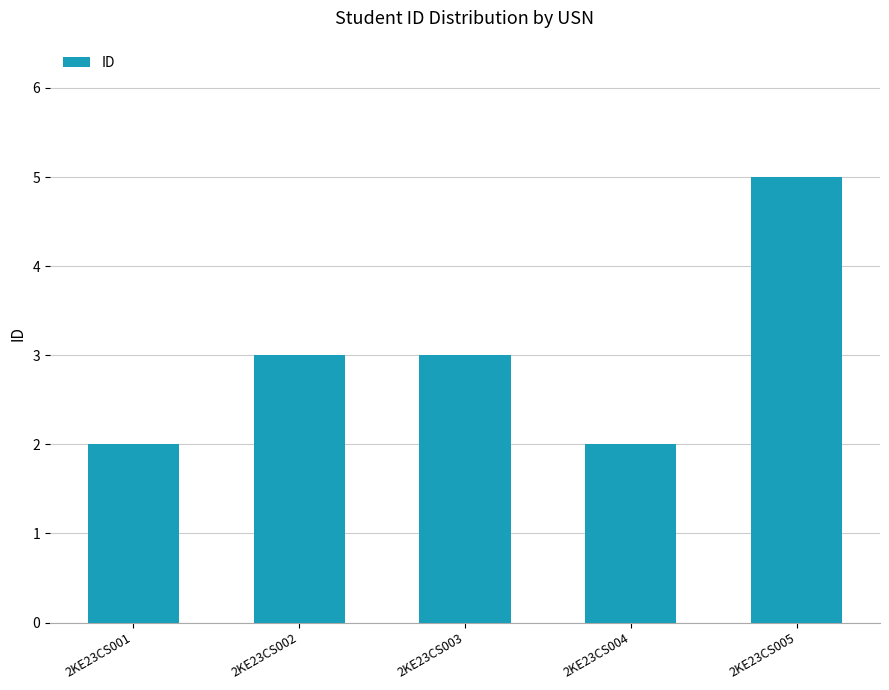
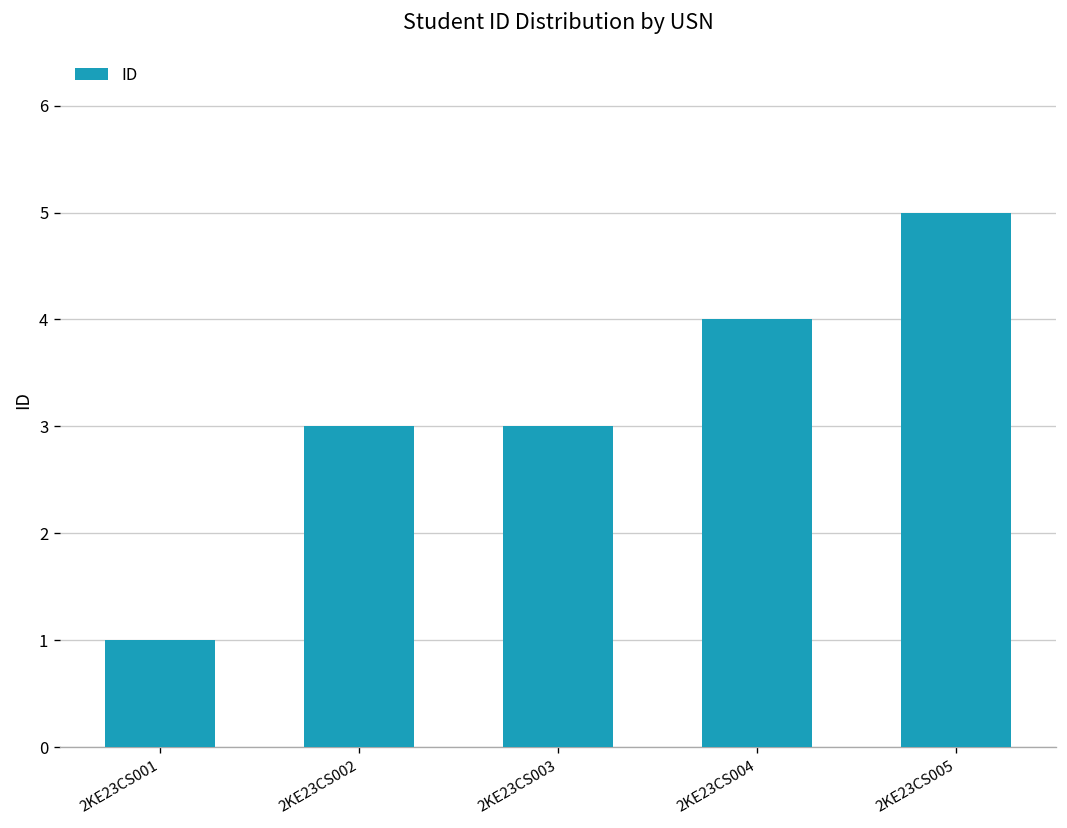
2KE23CS001: 2 -> 1
2KE23CS004: 2 -> 4
